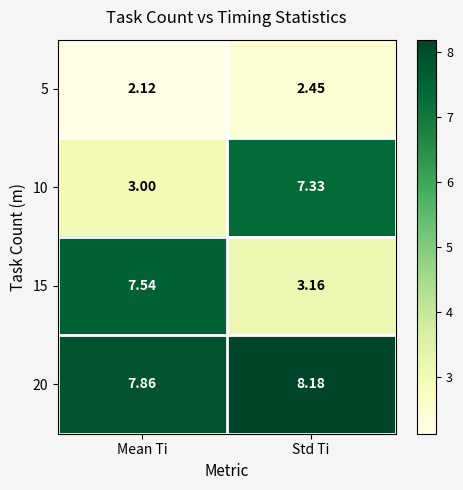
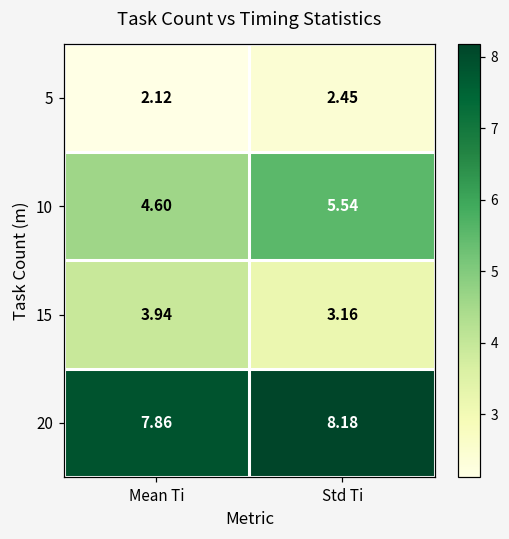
10, Mean Ti: 3.00 -> 4.60
10, Std Ti: 7.33 -> 5.54
15, Mean Ti: 7.54 -> 3.94
